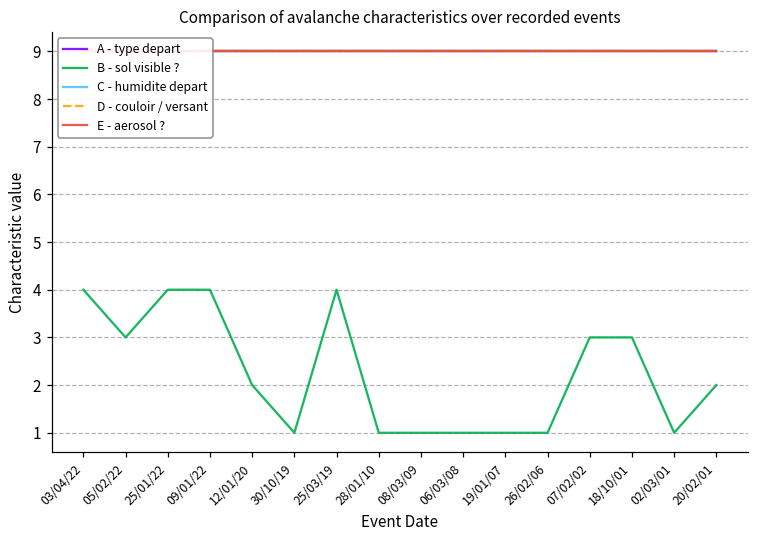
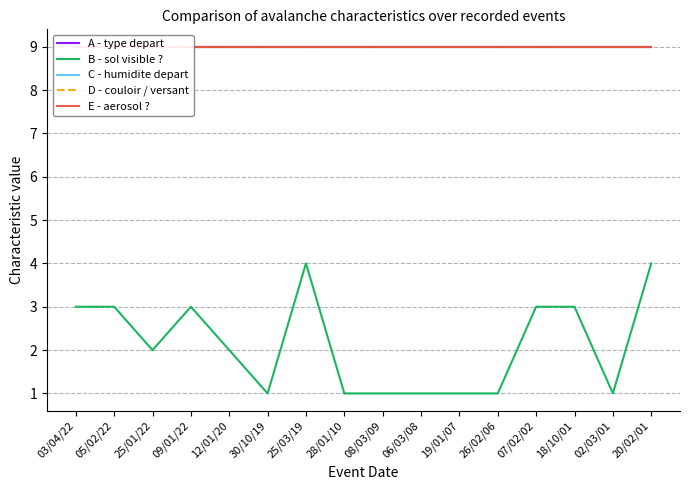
B - sol visible ?, 03/04/22: 4 -> 3
B - sol visible ?, 25/01/22: 4 -> 2
B - sol visible ?, 09/01/22: 4 -> 3
B - sol visible ?, 20/02/01: 2 -> 4
